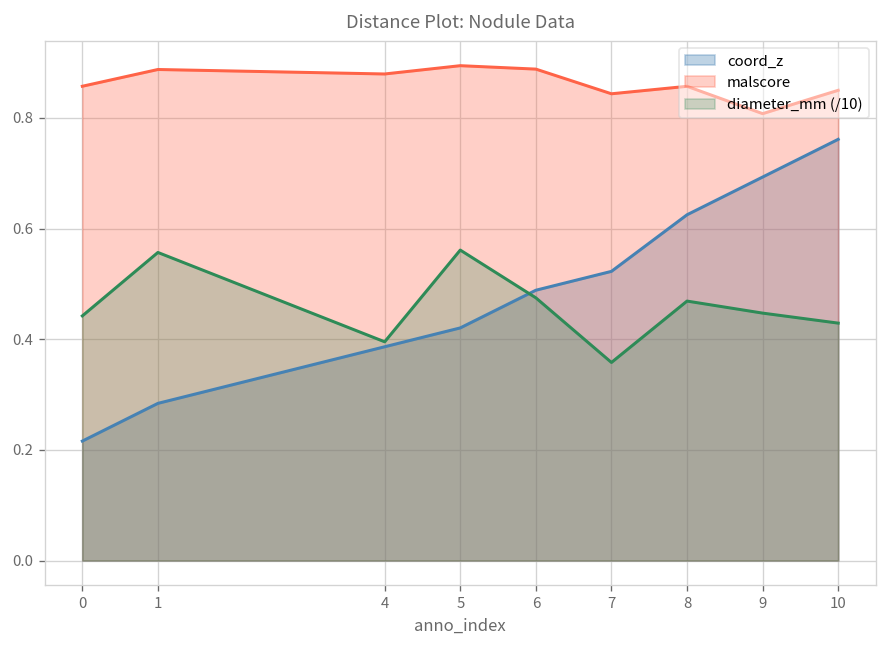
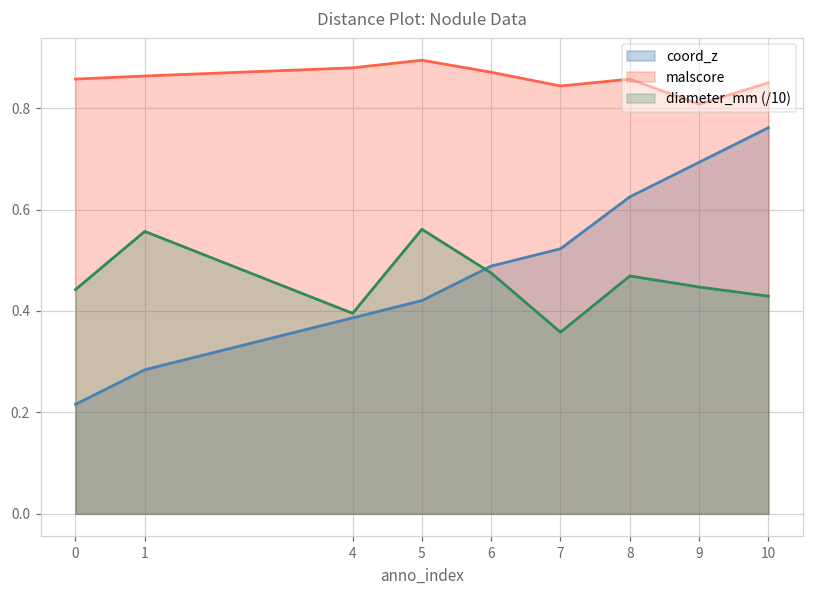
malscore, 1: 0.89 -> 0.86
malscore, 6: 0.89 -> 0.87
